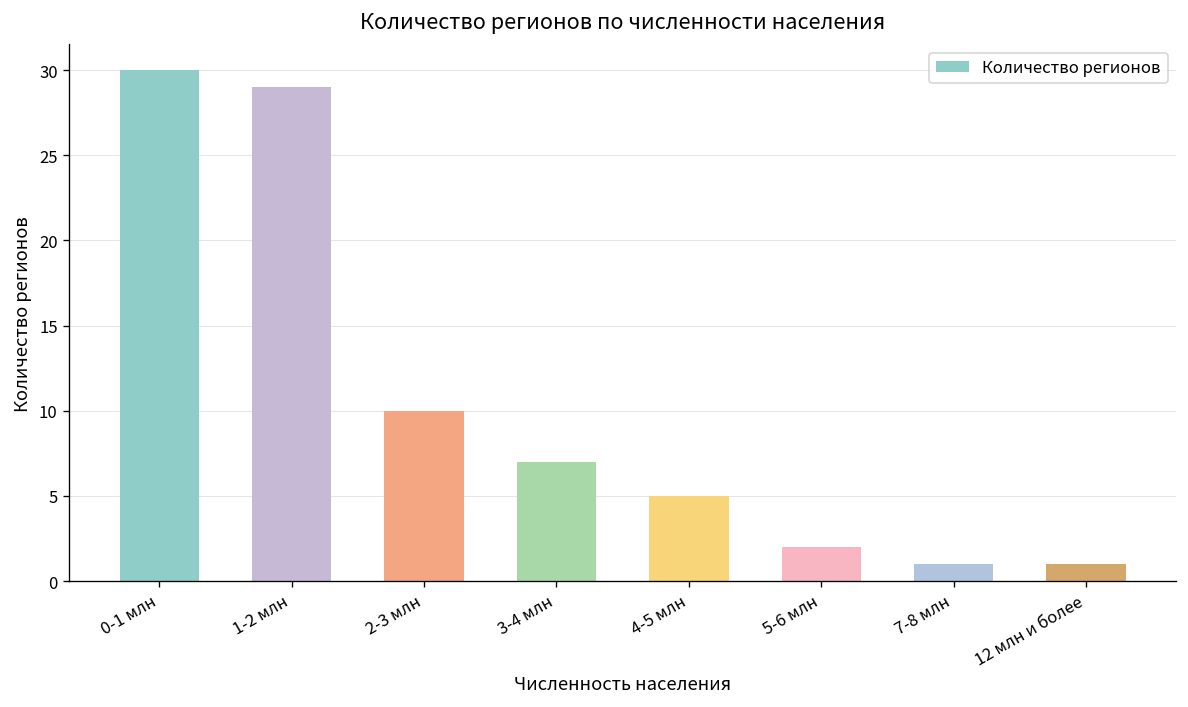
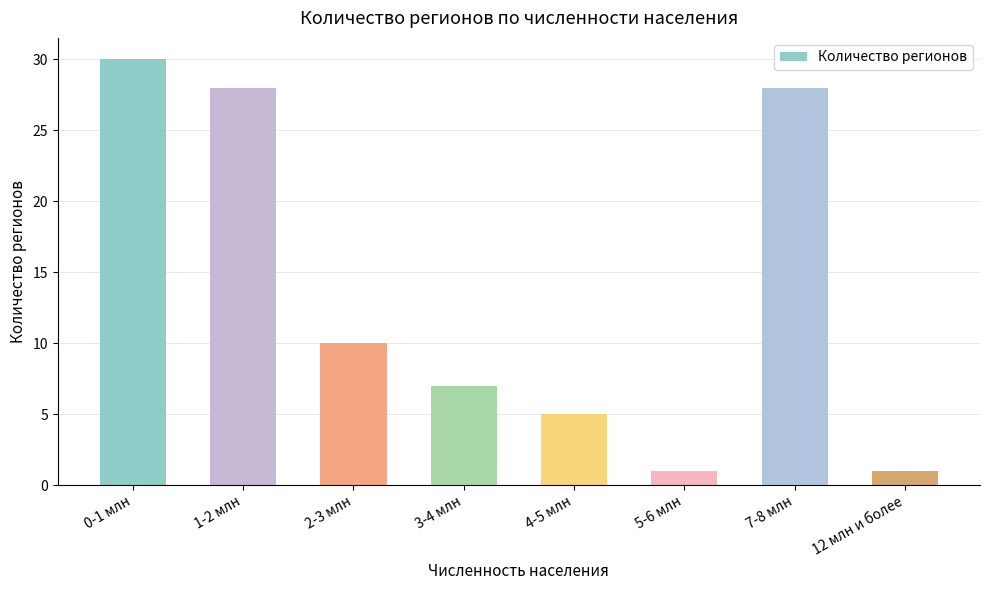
1-2 млн: 29 -> 28
5-6 млн: 2 -> 1
7-8 млн: 1 -> 28
